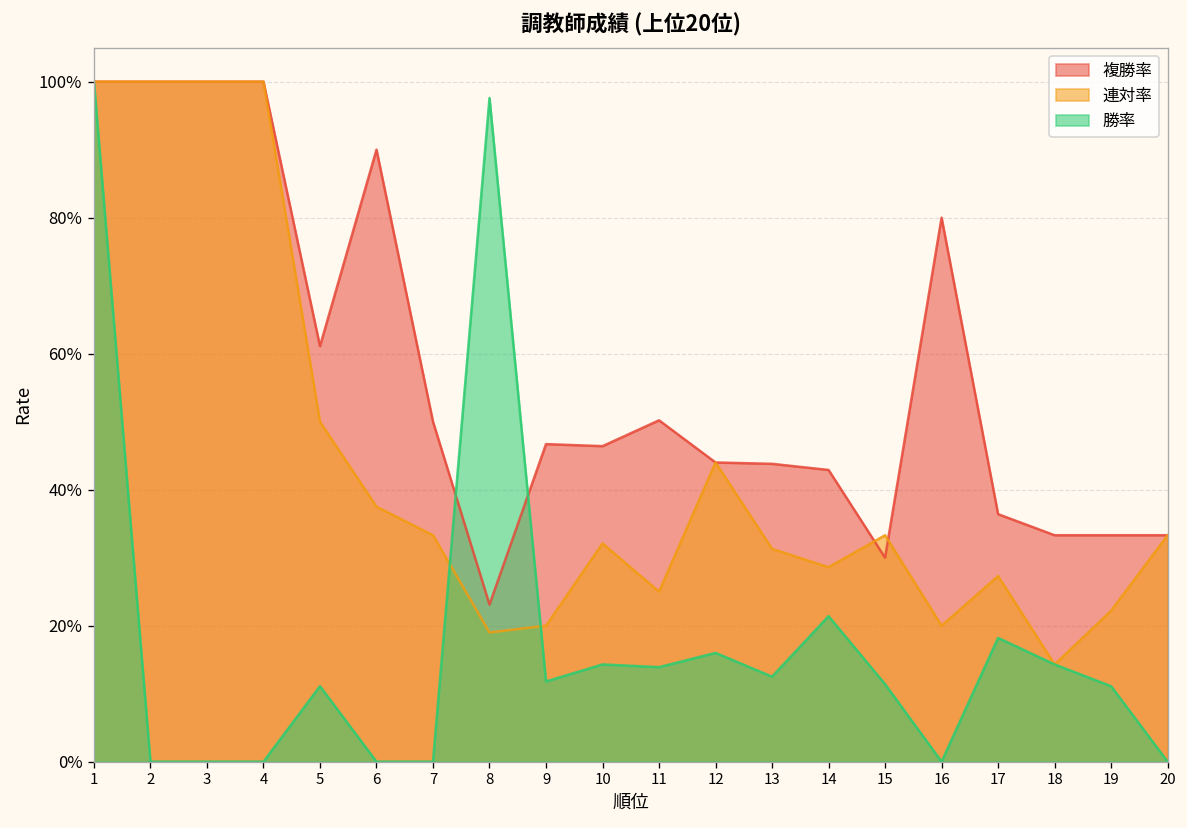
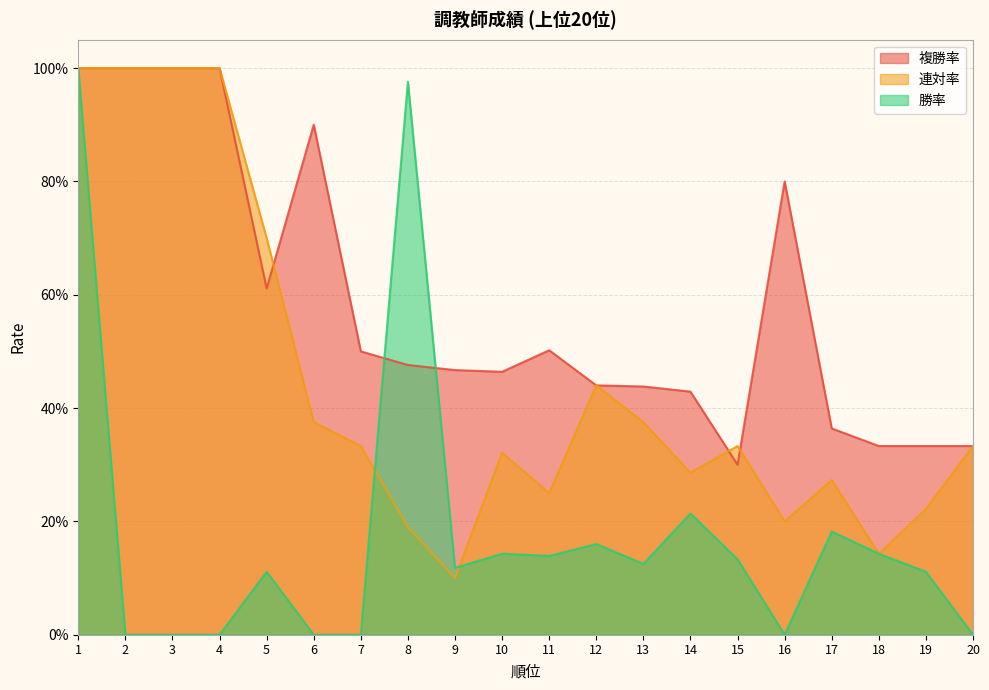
連対率, 5: 50% -> 70%
複勝率, 8: 23% -> 48%
連対率, 9: 20% -> 10%
連対率, 13: 31% -> 38%
勝率, 15: 11% -> 13%
